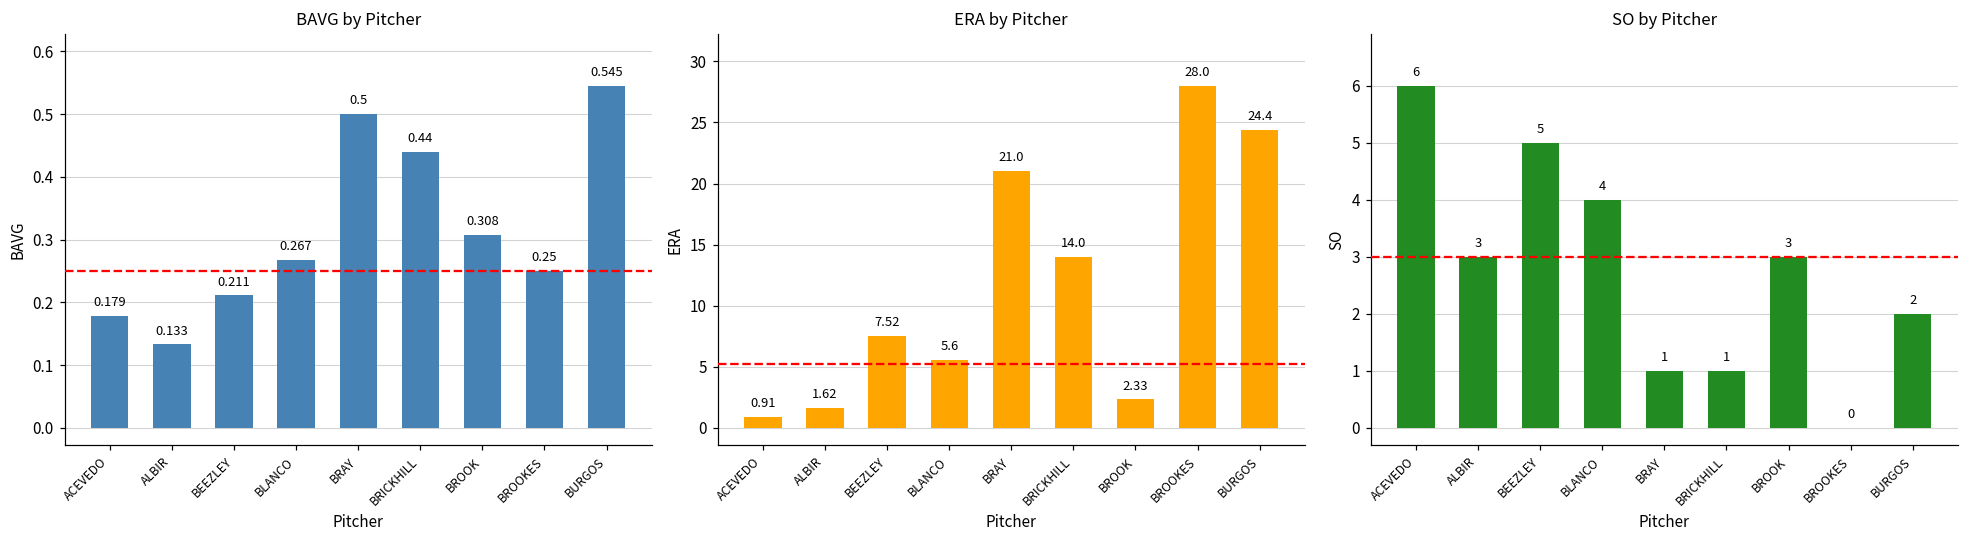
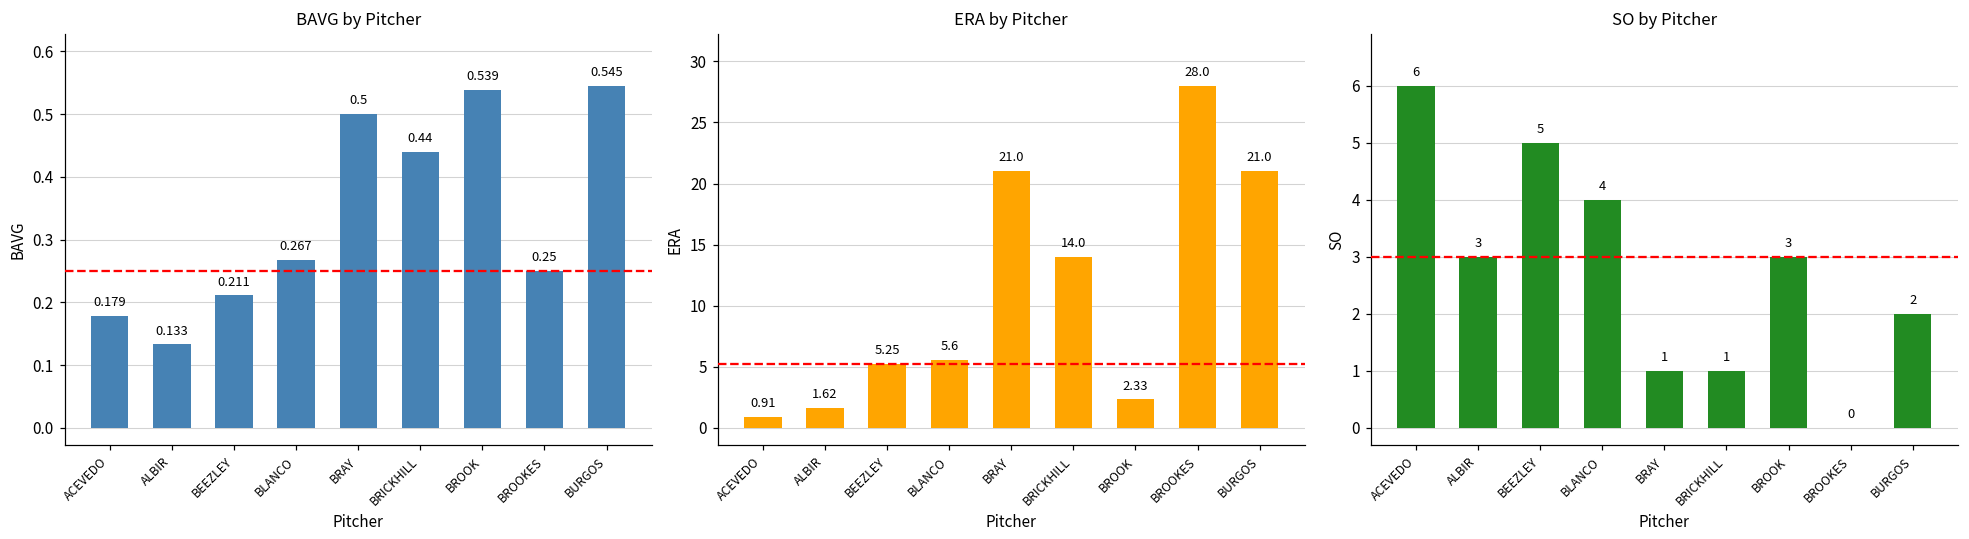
BAVG by Pitcher, BROOK: 0.308 -> 0.539
ERA by Pitcher, BEEZLEY: 7.52 -> 5.25
ERA by Pitcher, BURGOS: 24.4 -> 21.0
